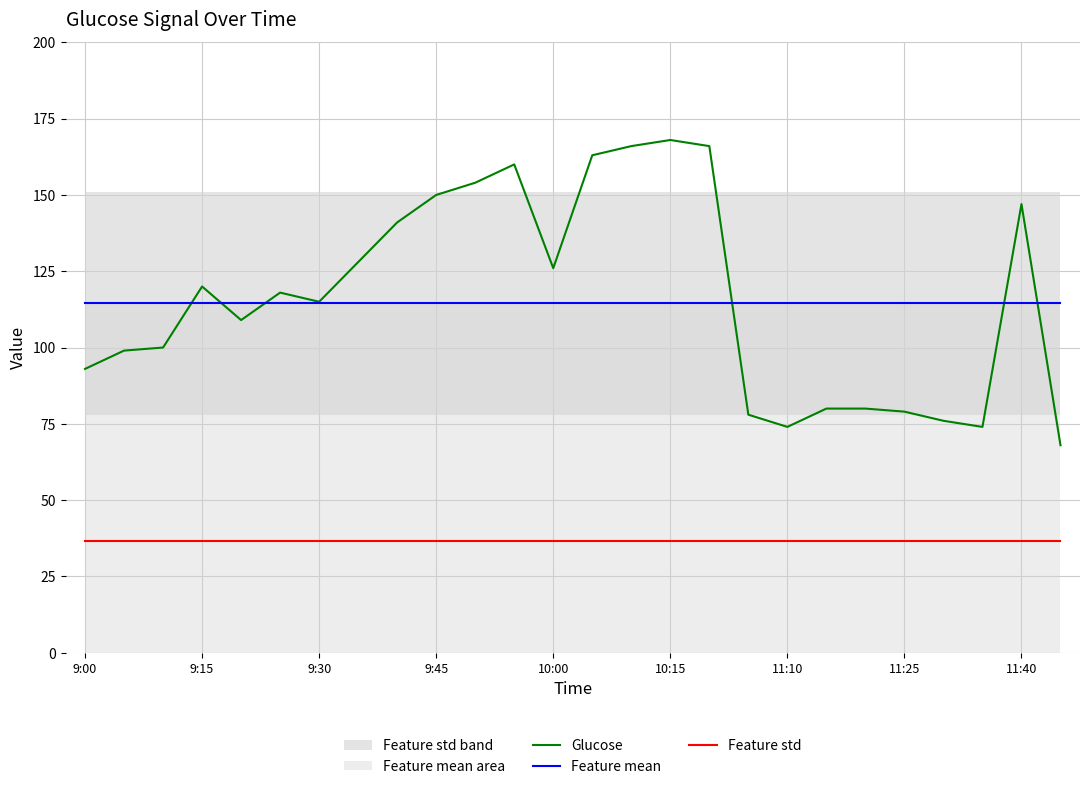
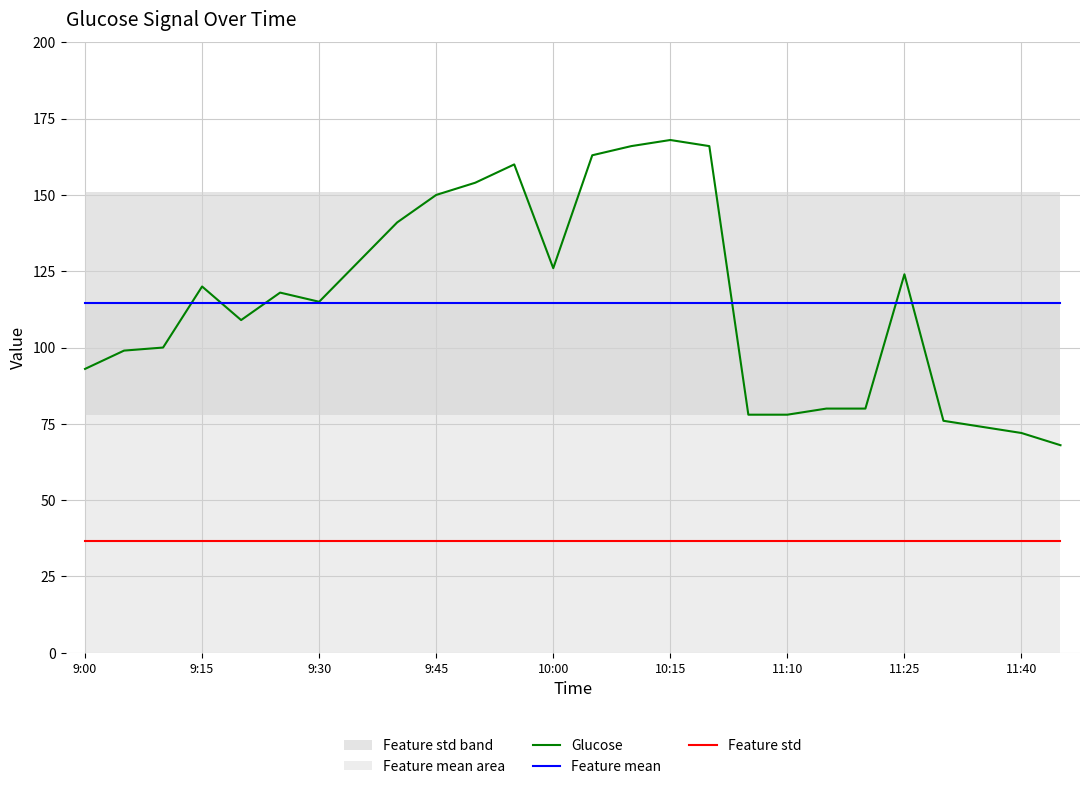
Glucose, 11:10: 74 -> 78
Glucose, 11:25: 79 -> 124
Glucose, 11:40: 147 -> 72
